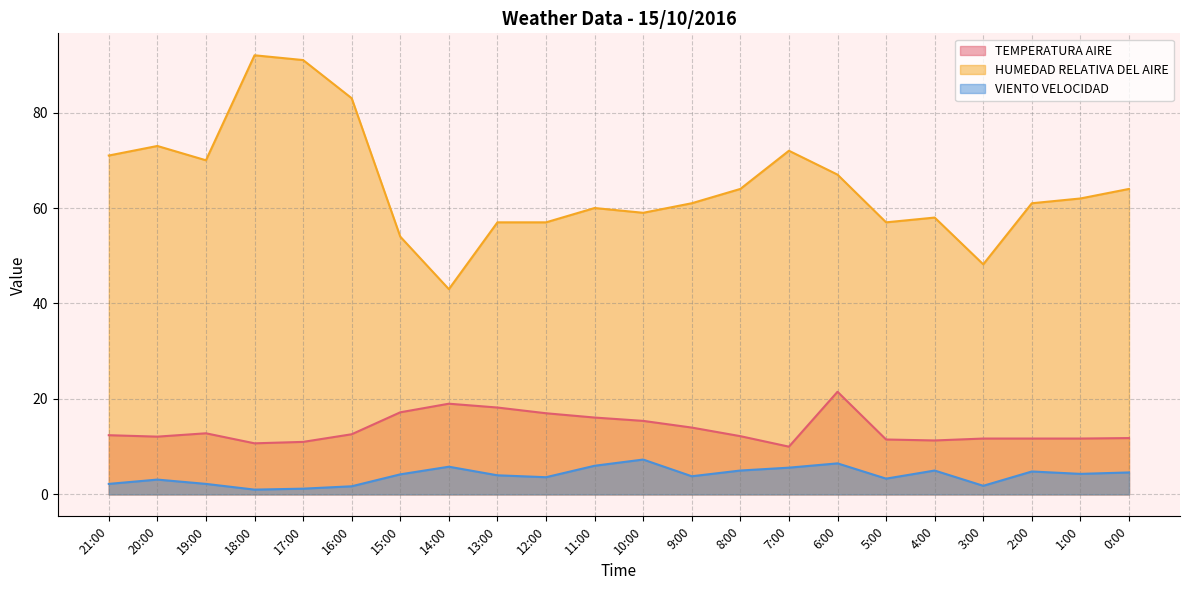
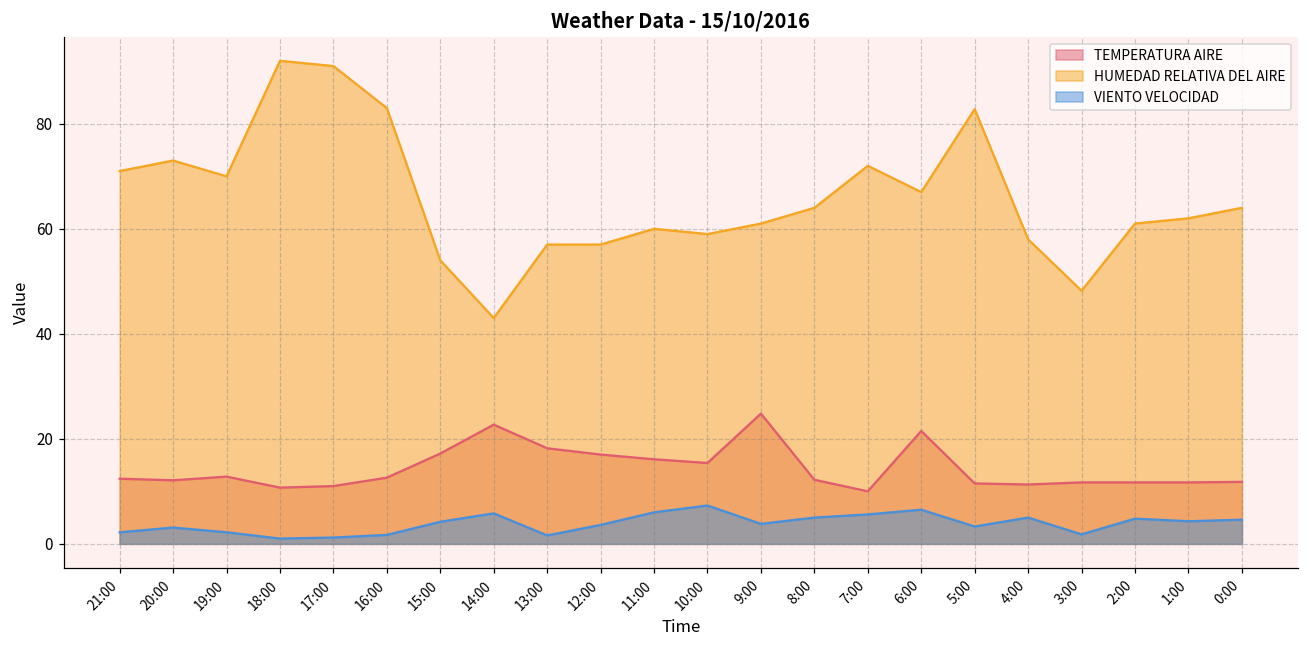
TEMPERATURA AIRE, 14:00: 19 -> 23
VIENTO VELOCIDAD, 13:00: 4 -> 2
TEMPERATURA AIRE, 9:00: 14 -> 25
HUMEDAD RELATIVA DEL AIRE, 5:00: 57 -> 83
